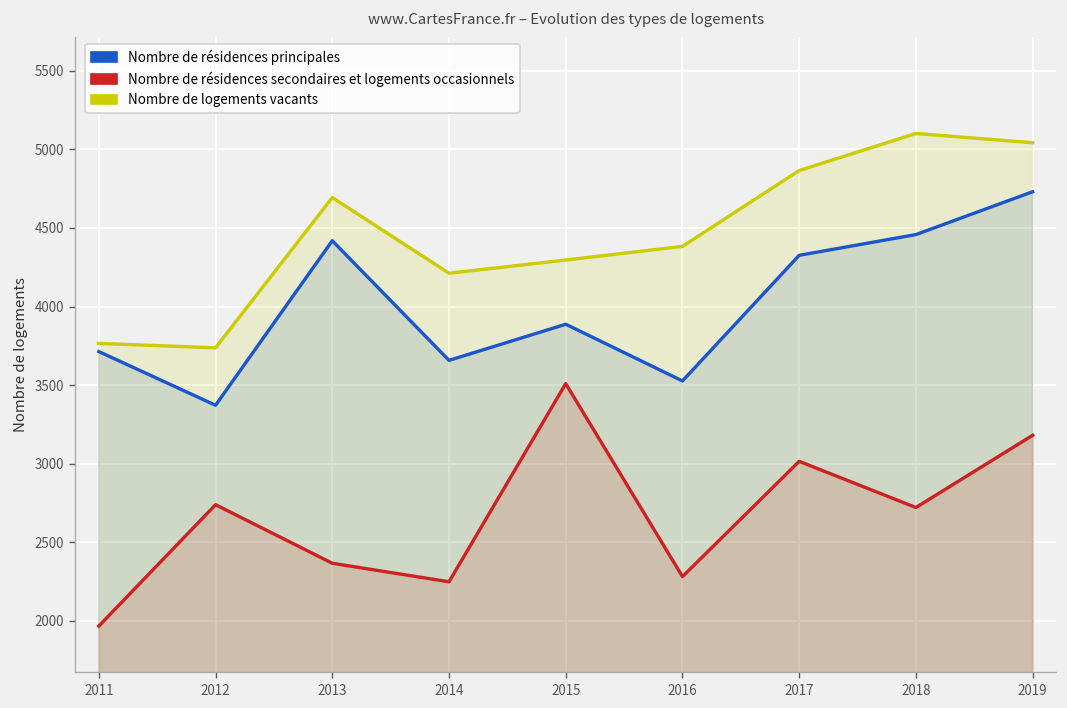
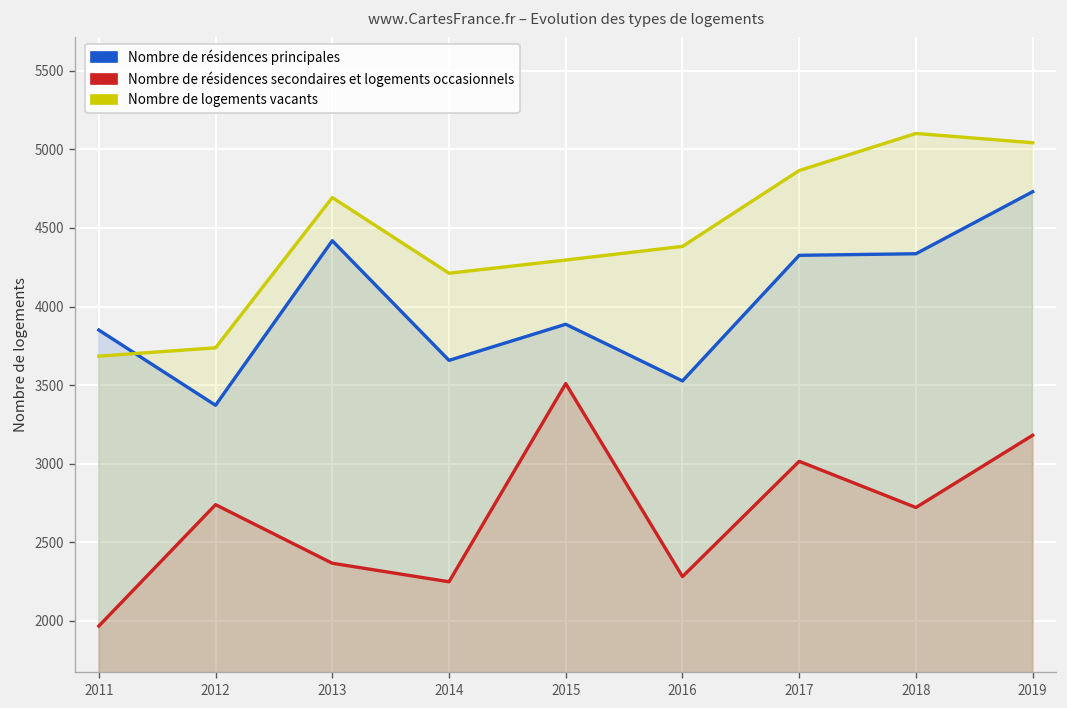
Nombre de résidences principales, 2011: 3710 -> 3850
Nombre de logements vacants, 2011: 3770 -> 3680
Nombre de résidences principales, 2018: 4460 -> 4340
